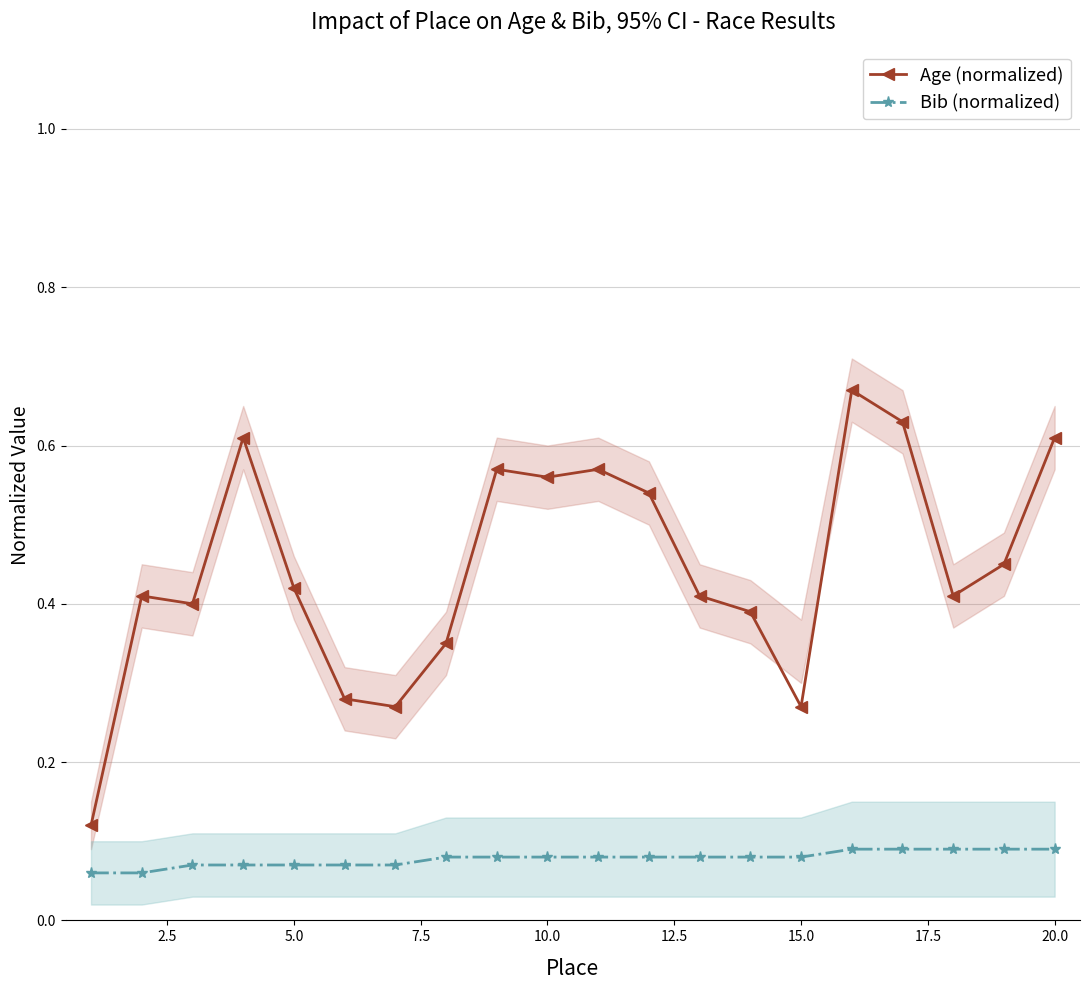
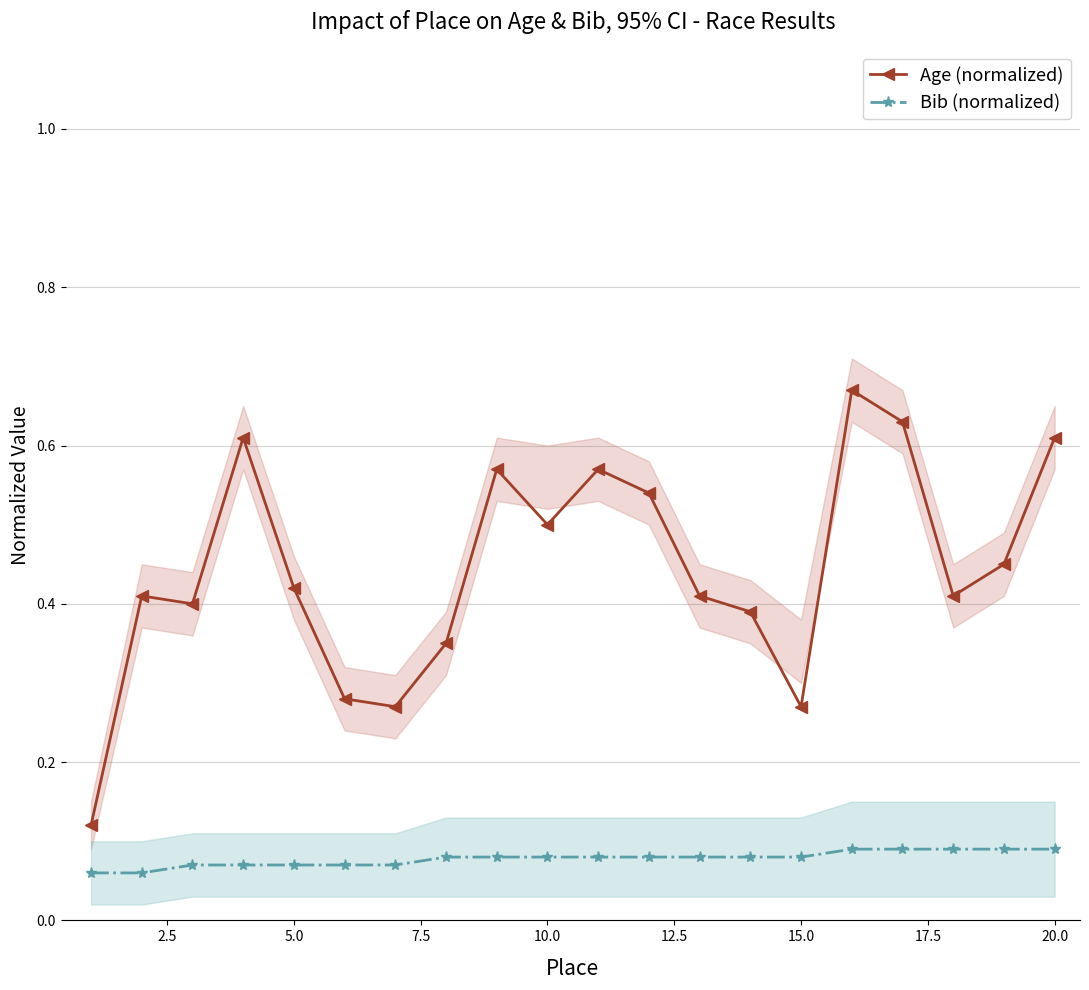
Age (normalized), 10.0: 0.56 -> 0.50
